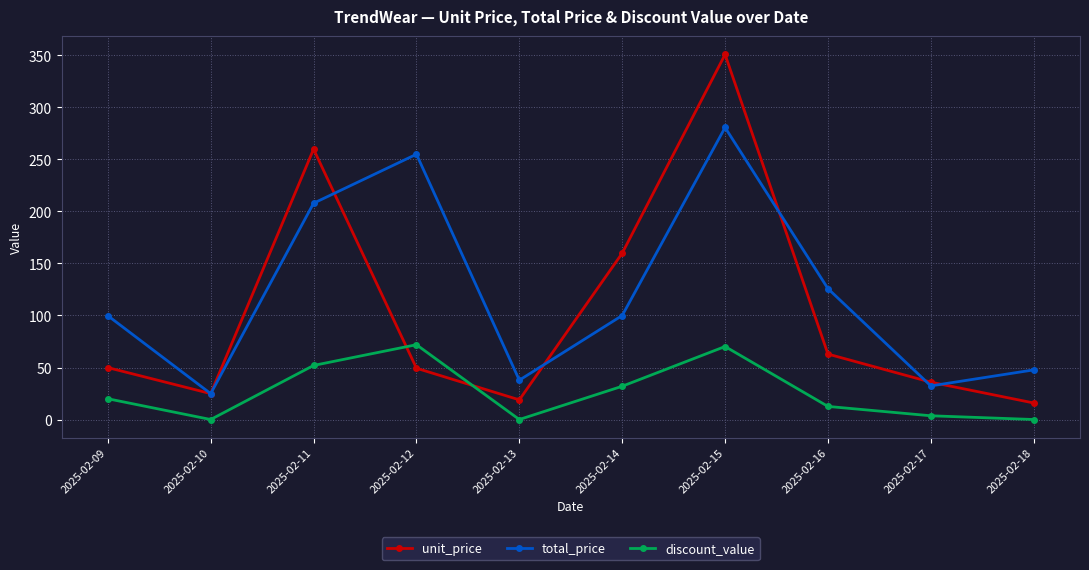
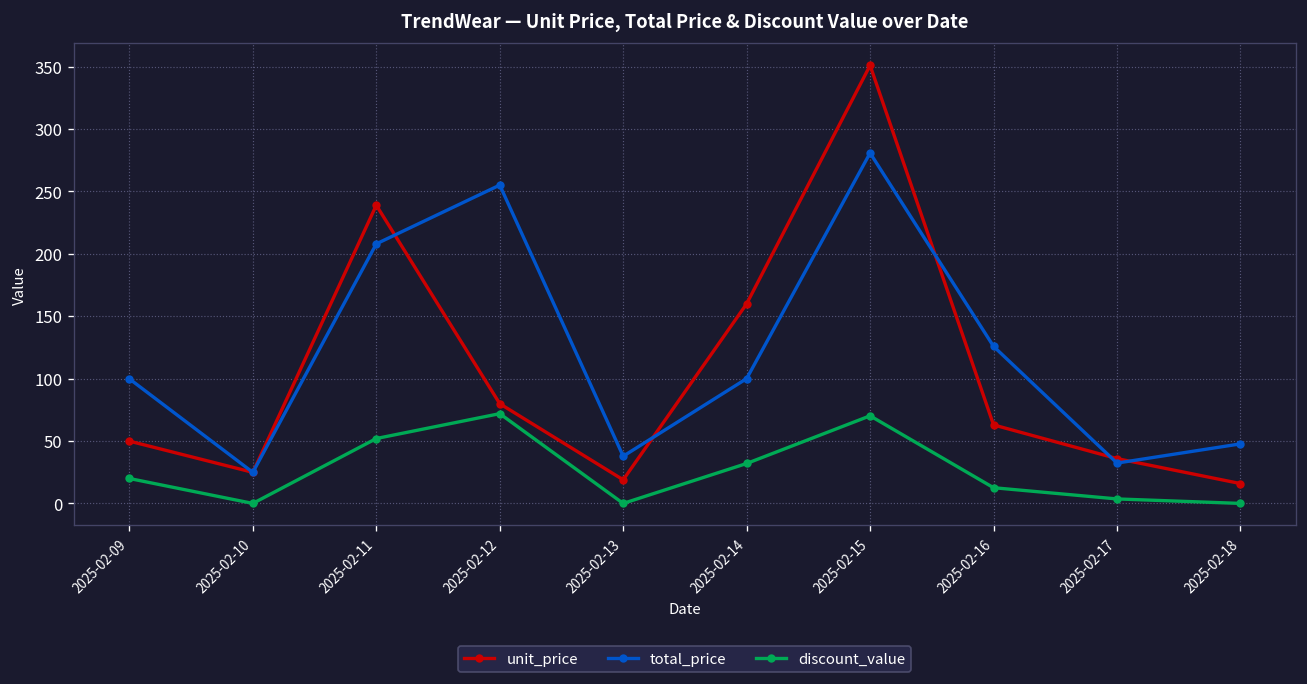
unit_price, 2025-02-11: 260 -> 239
unit_price, 2025-02-12: 49 -> 80
